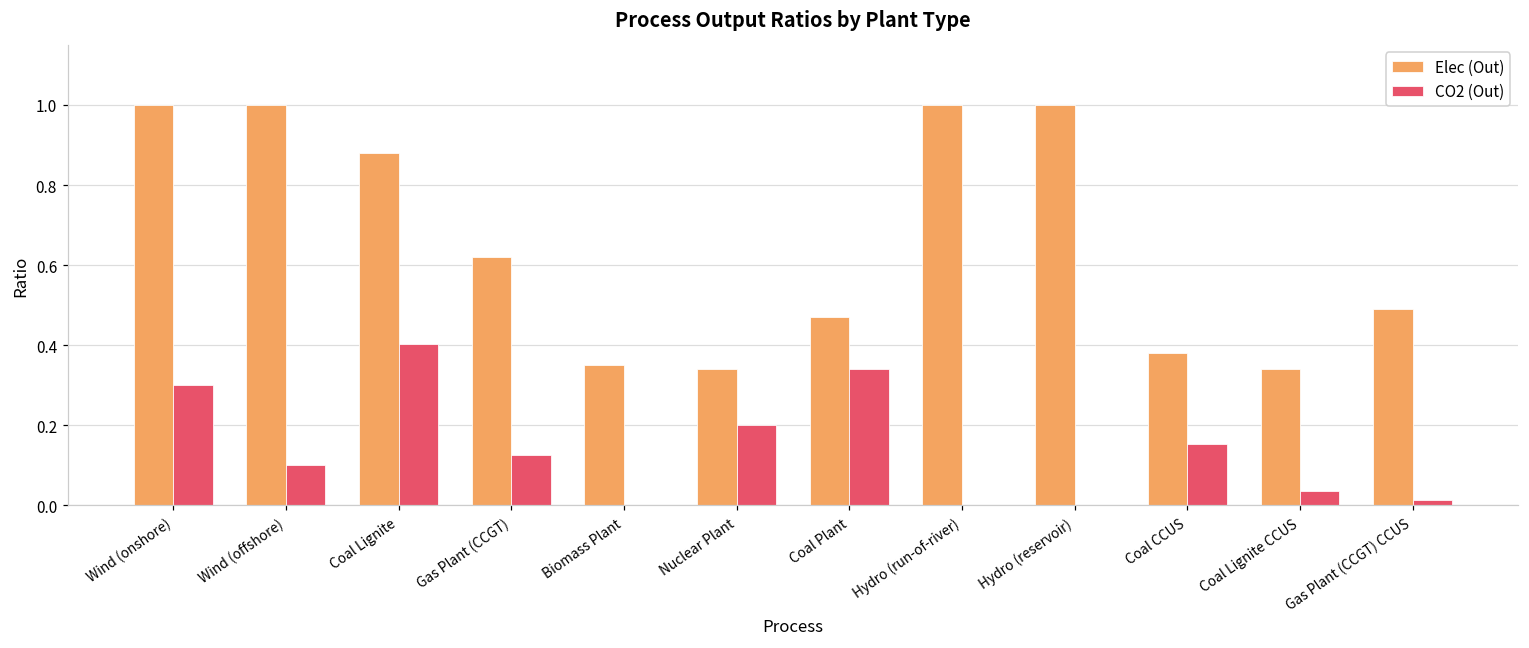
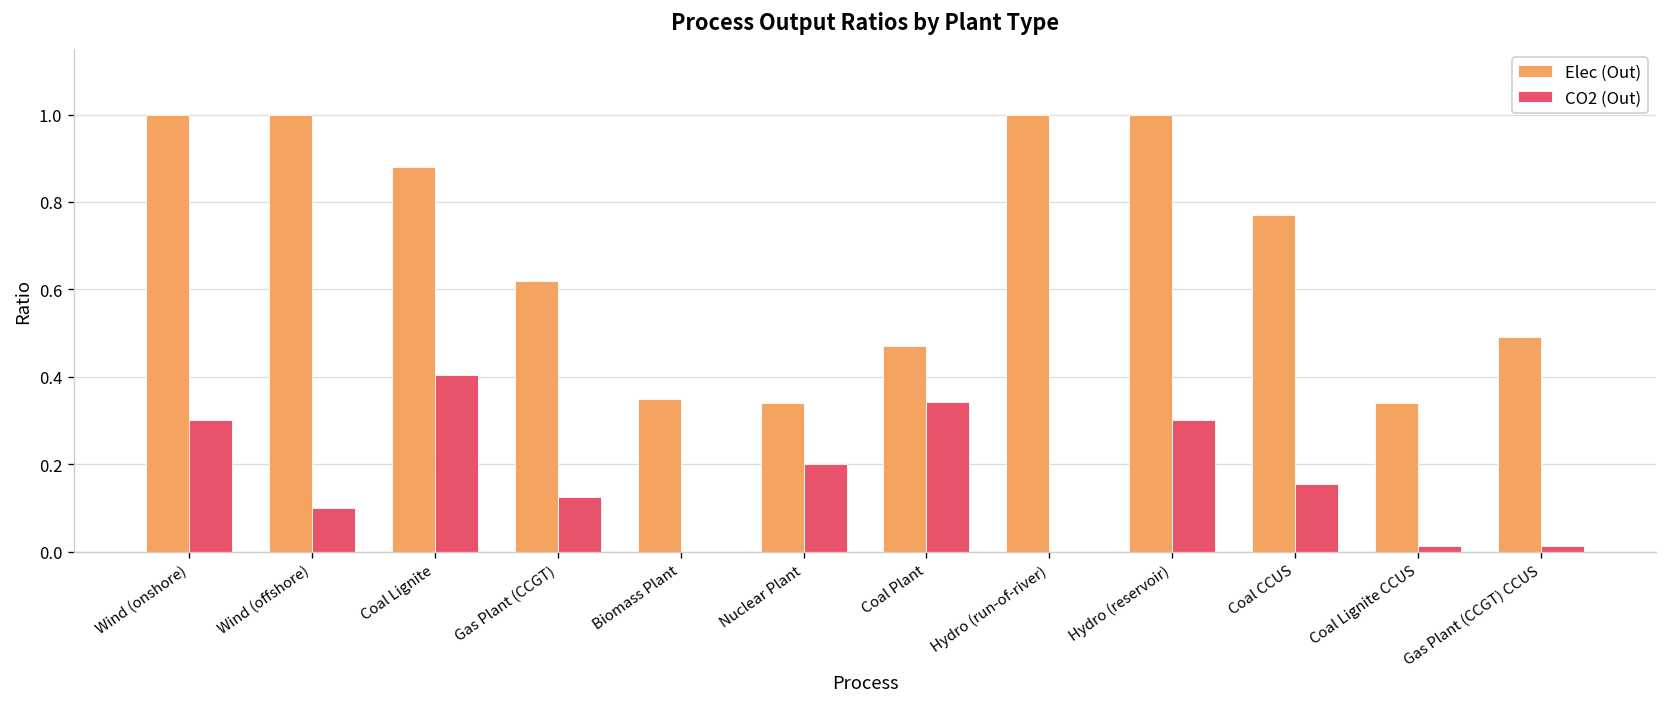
CO2 (Out), Hydro (reservoir): 0.0 -> 0.3
Elec (Out), Coal CCUS: 0.38 -> 0.77
CO2 (Out), Coal Lignite CCUS: 0.04 -> 0.01
